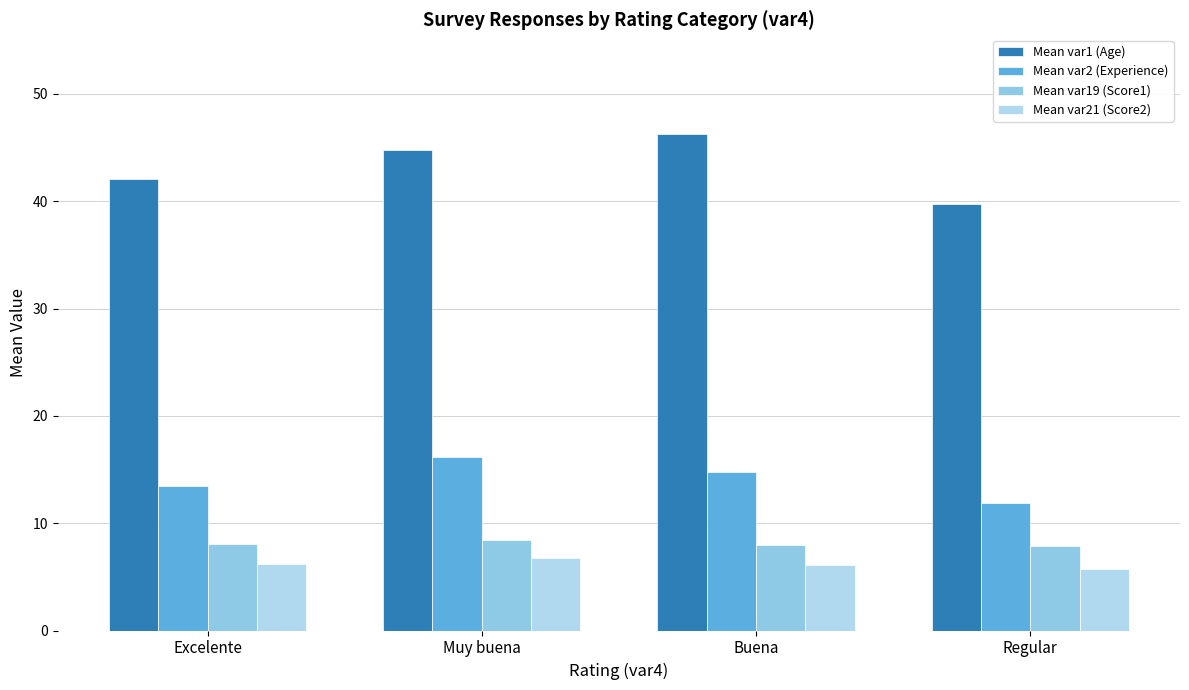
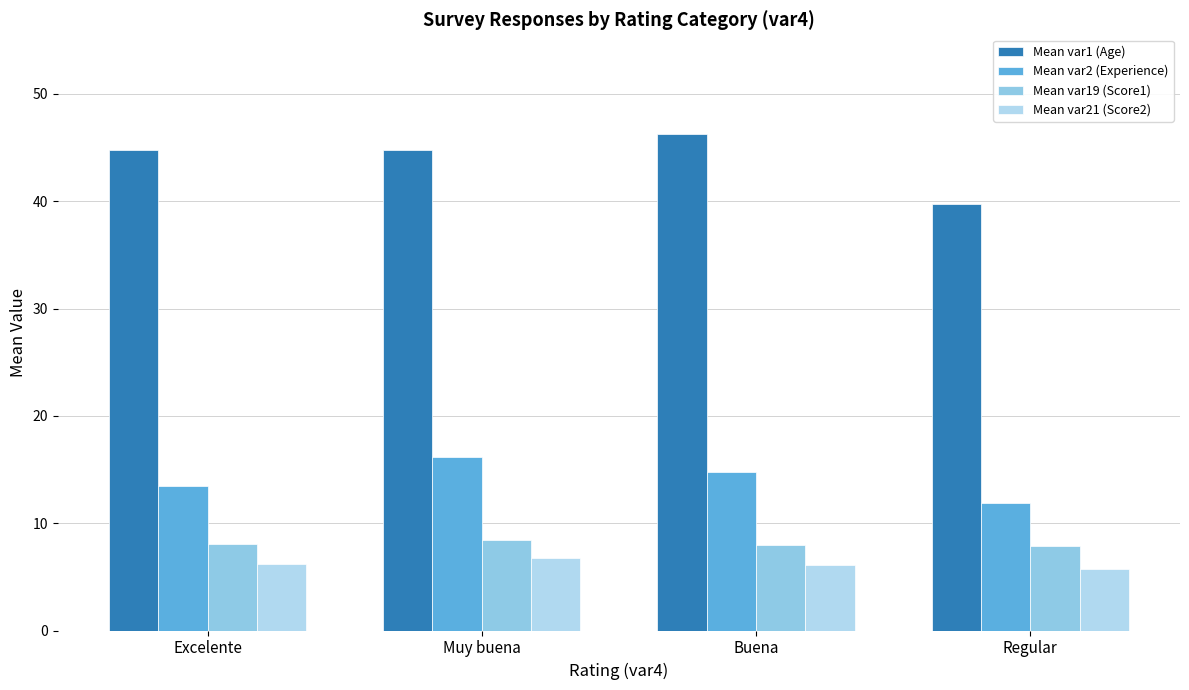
Mean var1 (Age), Excelente: 42.1 -> 44.8
